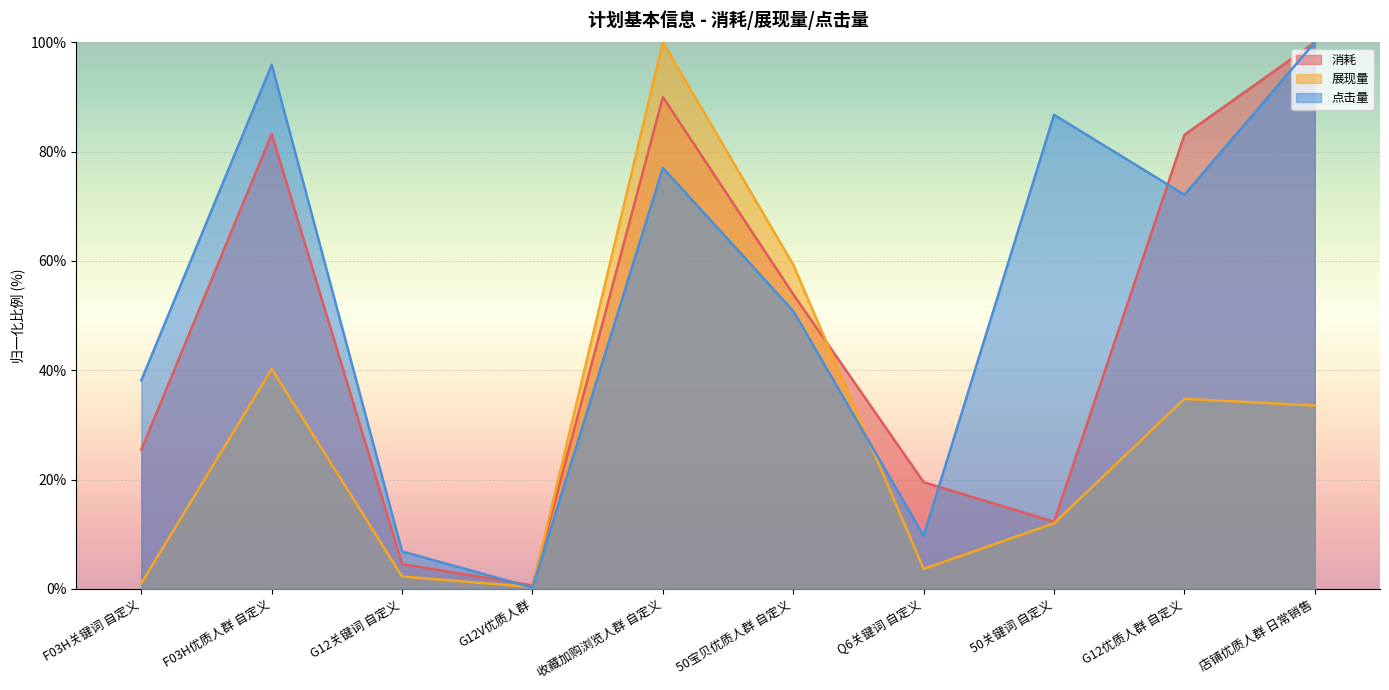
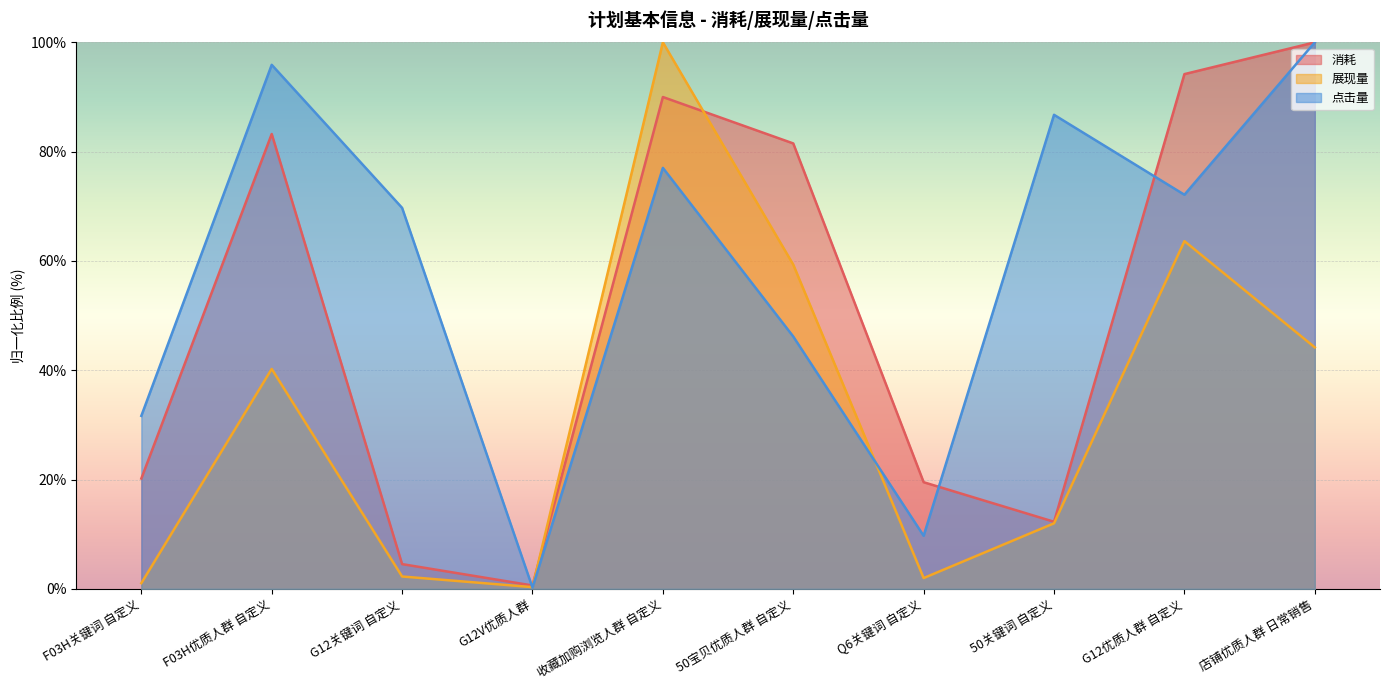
消耗, F03H关键词 自定义: 25% -> 20%
点击量, F03H关键词 自定义: 38% -> 32%
点击量, G12关键词 自定义: 7% -> 70%
消耗, 50宝贝优质人群 自定义: 54% -> 82%
点击量, 50宝贝优质人群 自定义: 51% -> 46%
展现量, Q6关键词 自定义: 4% -> 2%
消耗, G12优质人群 自定义: 83% -> 94%
展现量, G12优质人群 自定义: 35% -> 64%
展现量, 店铺优质人群 日常销售: 34% -> 44%
